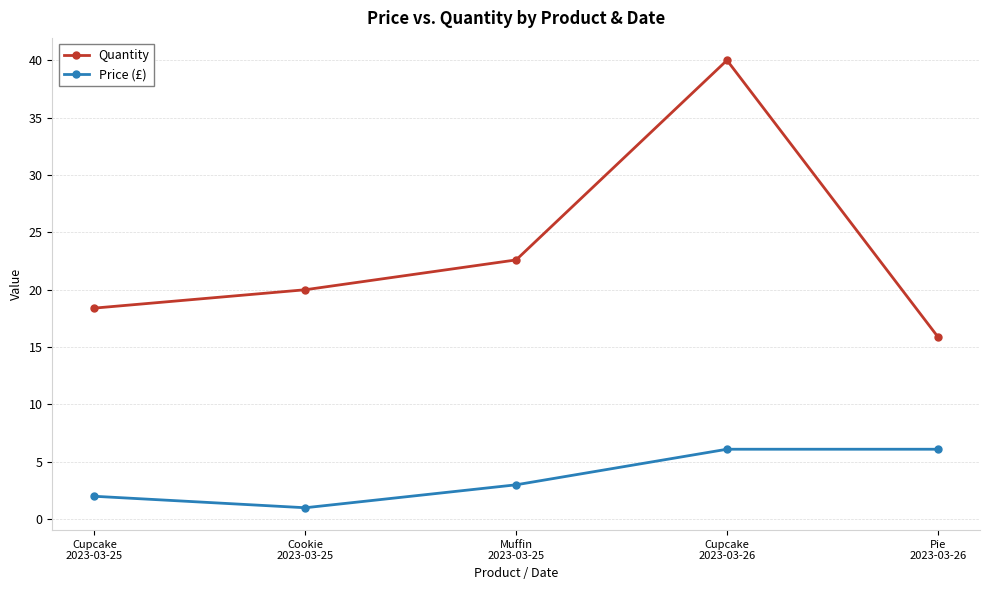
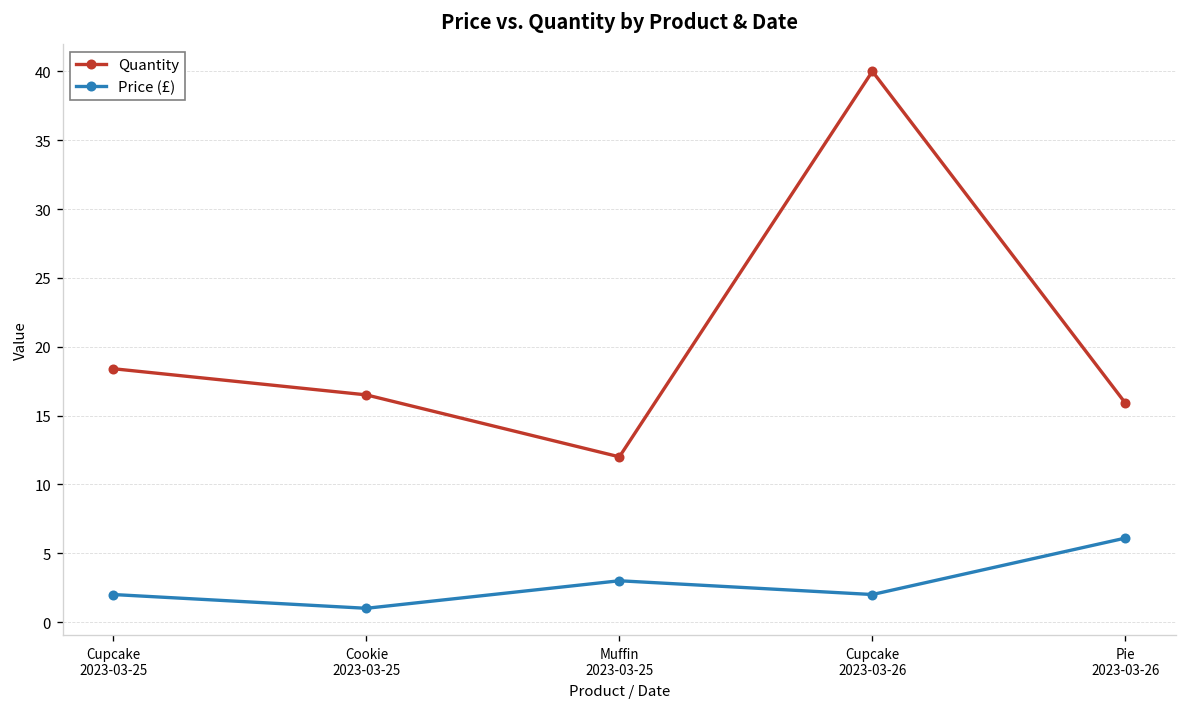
Quantity, Cookie 2023-03-25: 20.0 -> 16.5
Quantity, Muffin 2023-03-25: 22.6 -> 12.0
Price (£), Cupcake 2023-03-26: 6.1 -> 2.0
